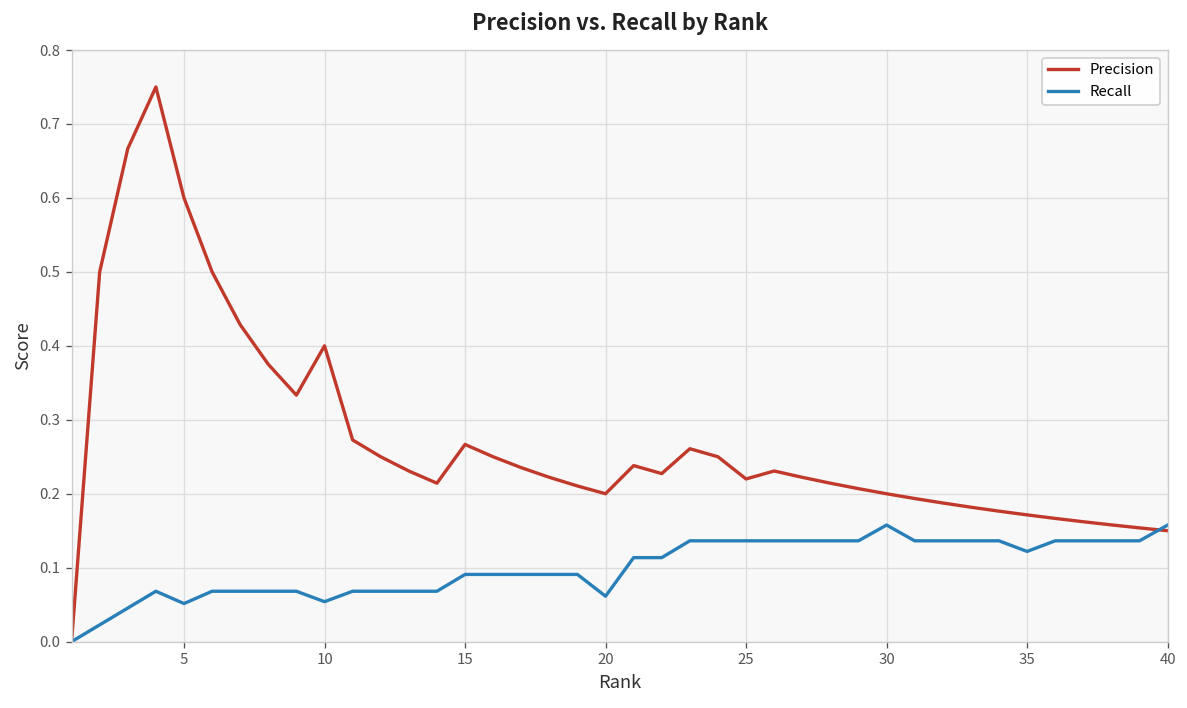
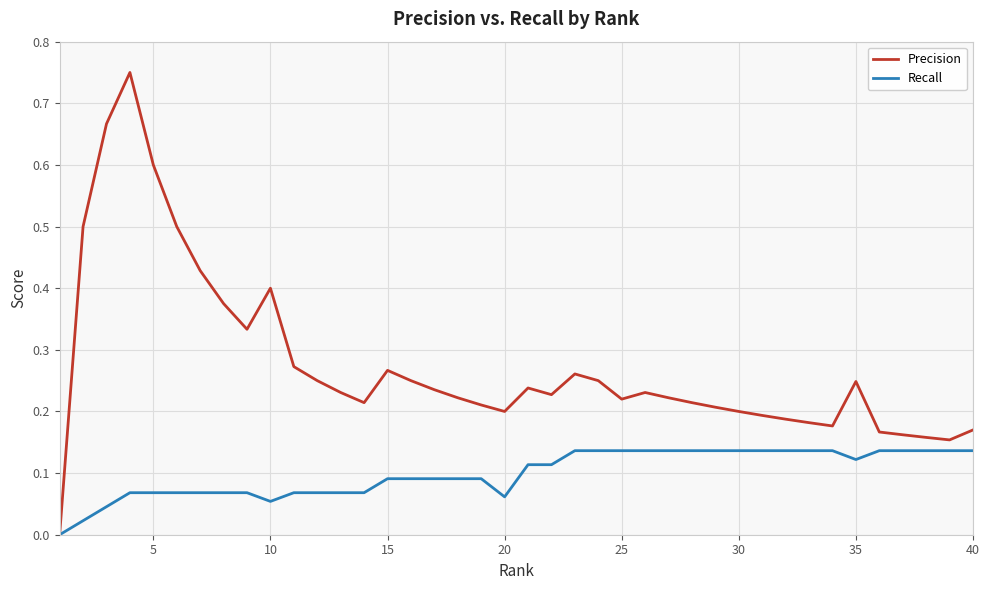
Recall, 5: 0.05 -> 0.07
Recall, 30: 0.16 -> 0.14
Precision, 35: 0.17 -> 0.25
Precision, 40: 0.15 -> 0.17
Recall, 40: 0.16 -> 0.14
